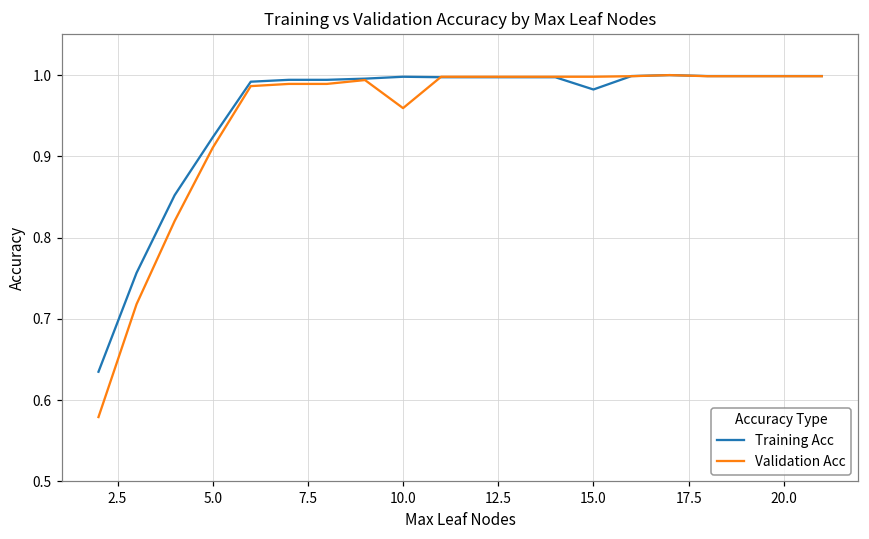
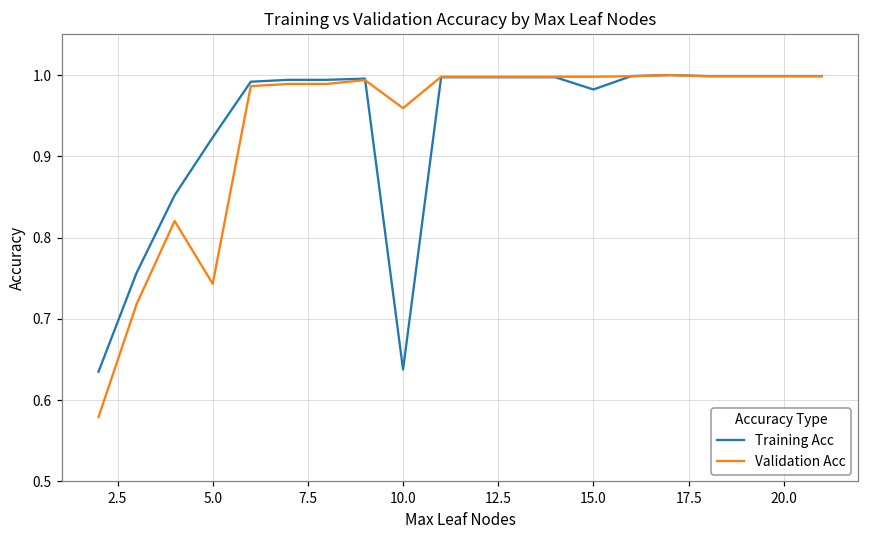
Validation Acc, 5.0: 0.91 -> 0.74
Training Acc, 10.0: 1.00 -> 0.64
